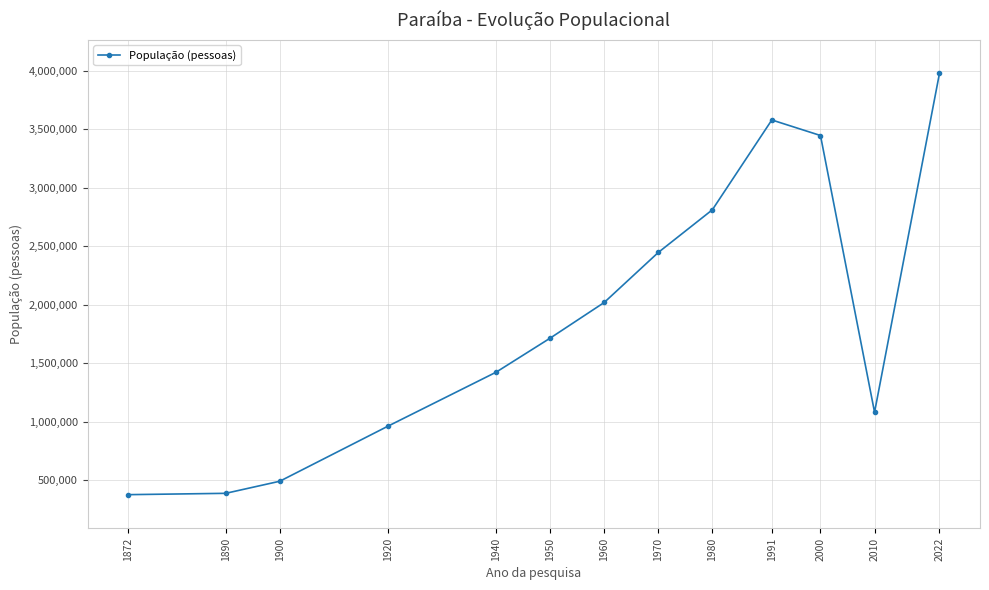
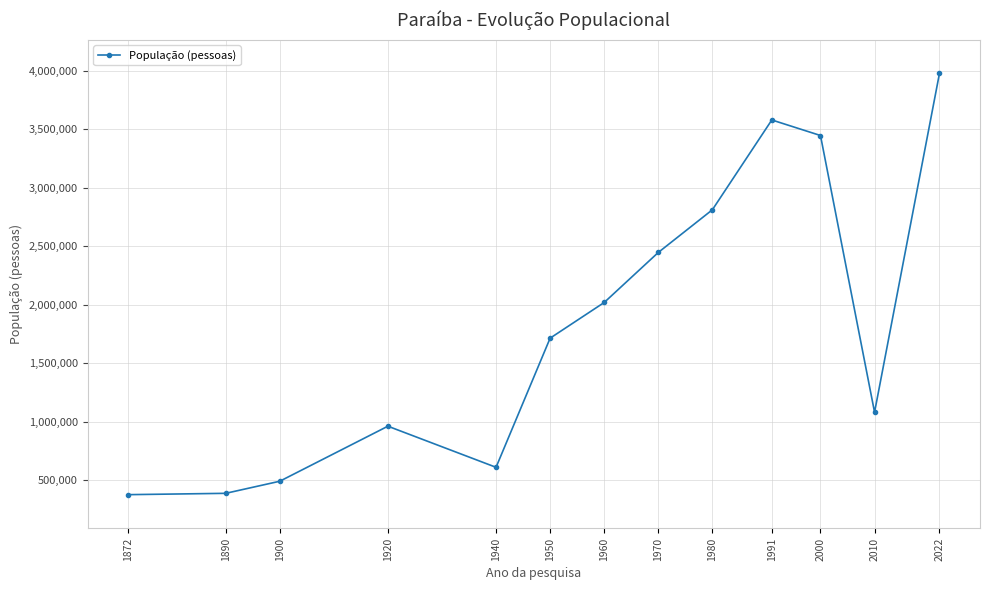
1940: 1,420,000 -> 610,000
